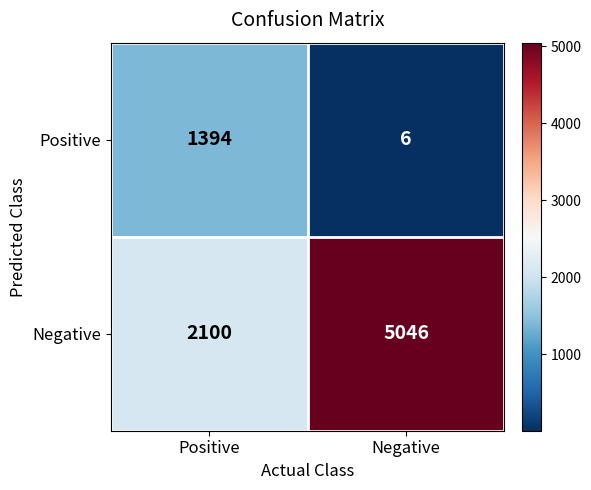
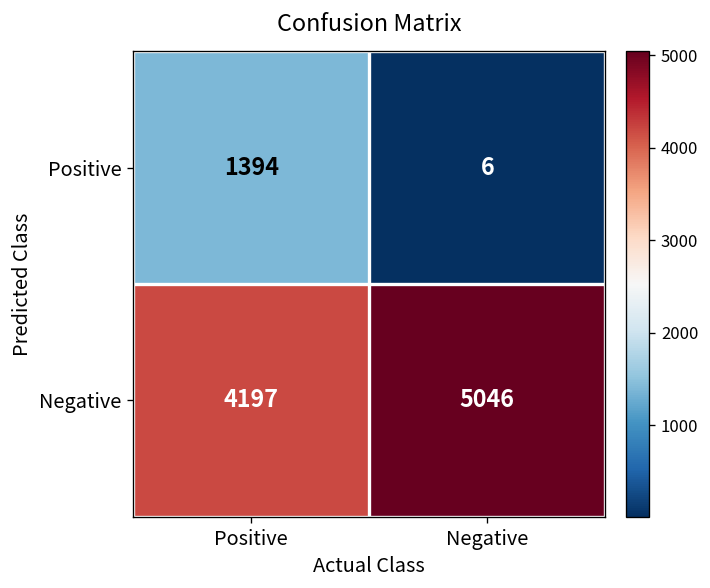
Negative, Positive: 2100 -> 4197
